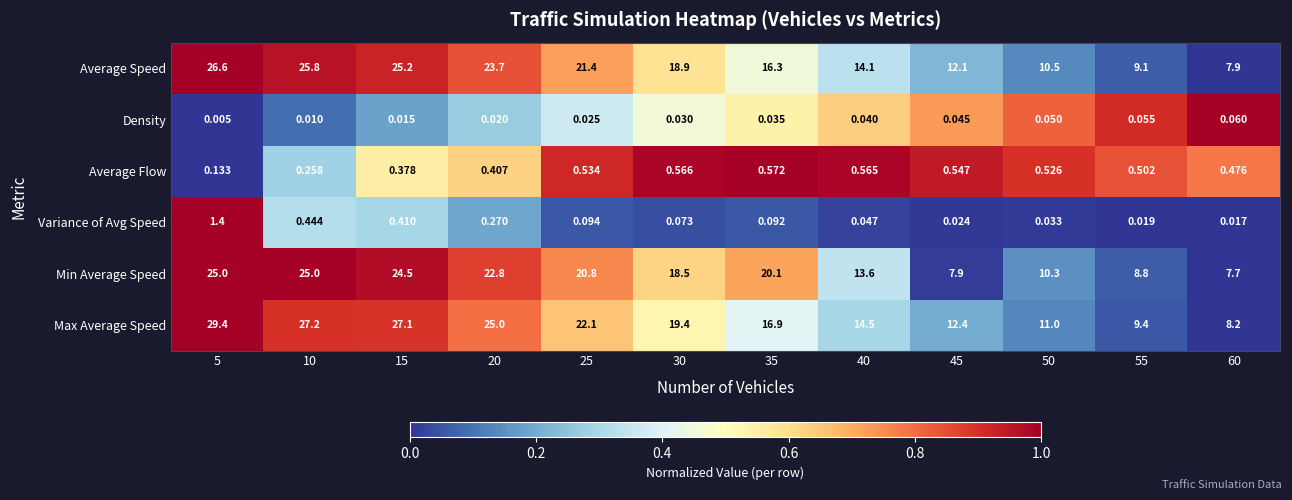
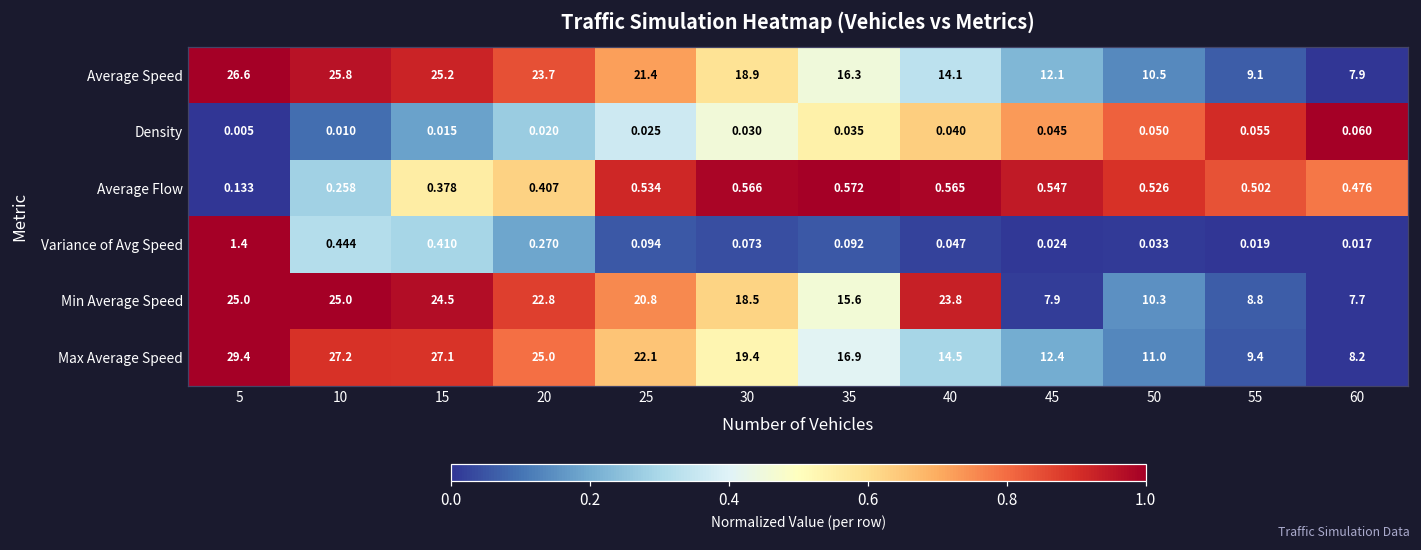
Min Average Speed, 35: 20.1 -> 15.6
Min Average Speed, 40: 13.6 -> 23.8
